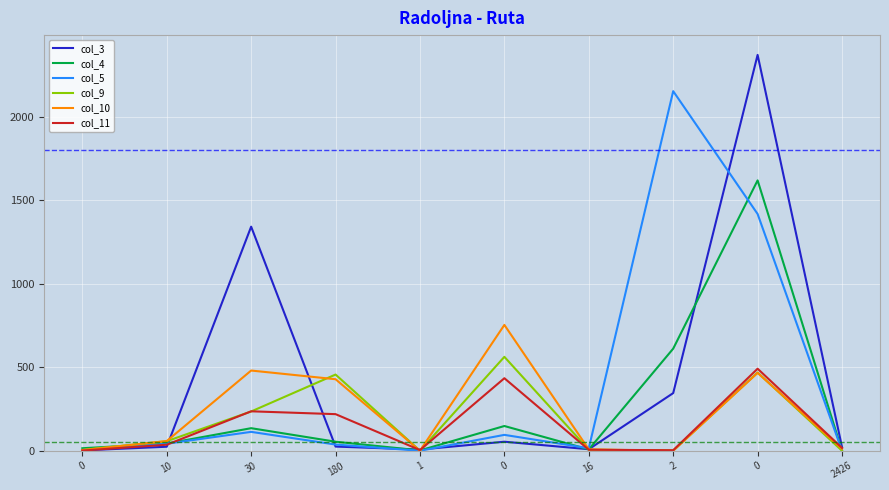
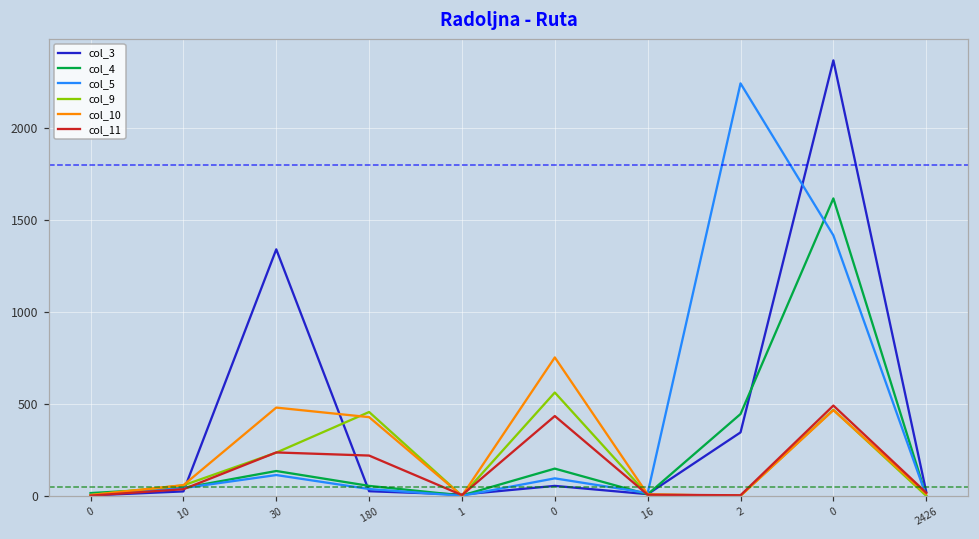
col_4, 2: 610 -> 450
col_5, 2: 2150 -> 2240
